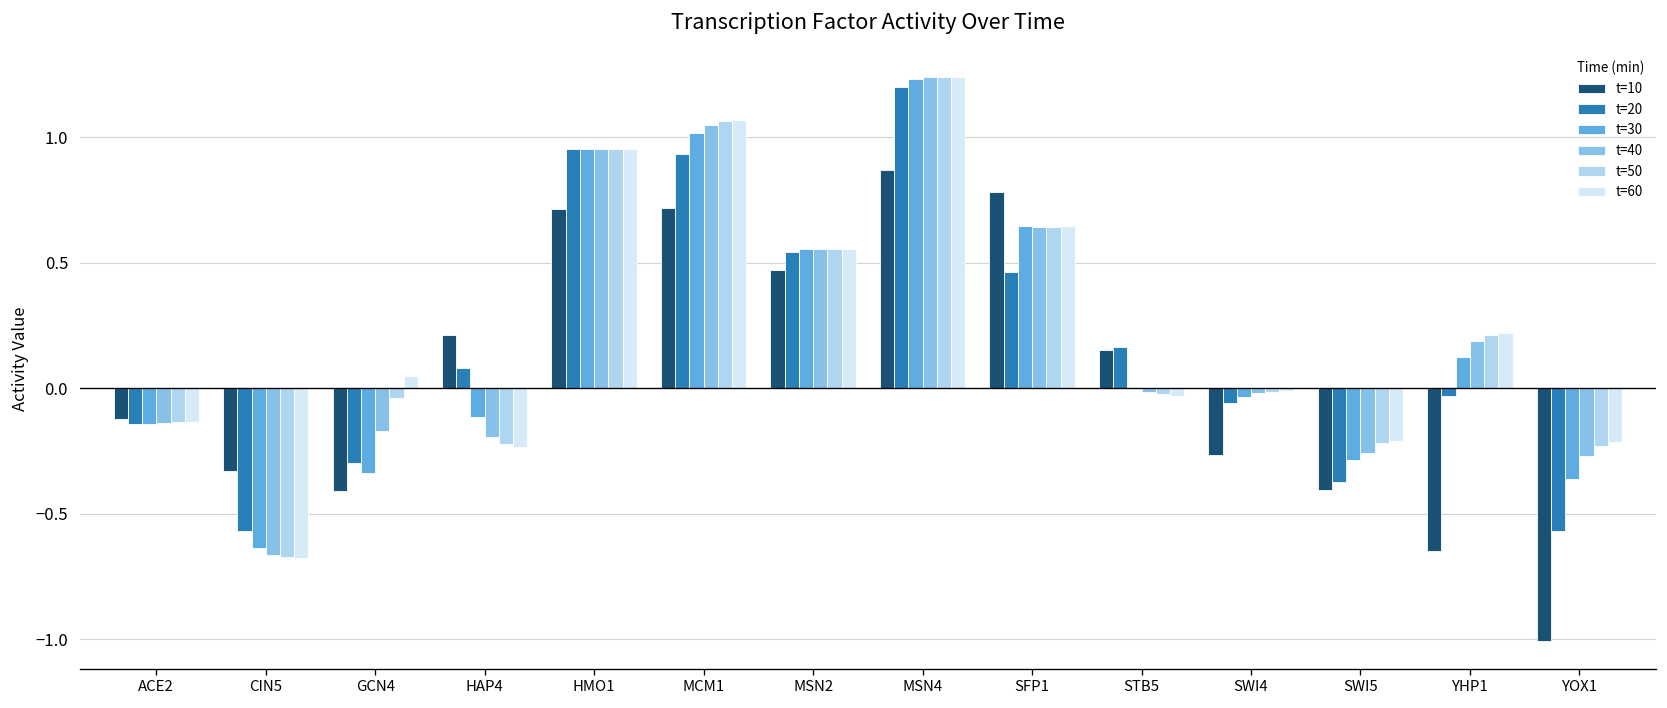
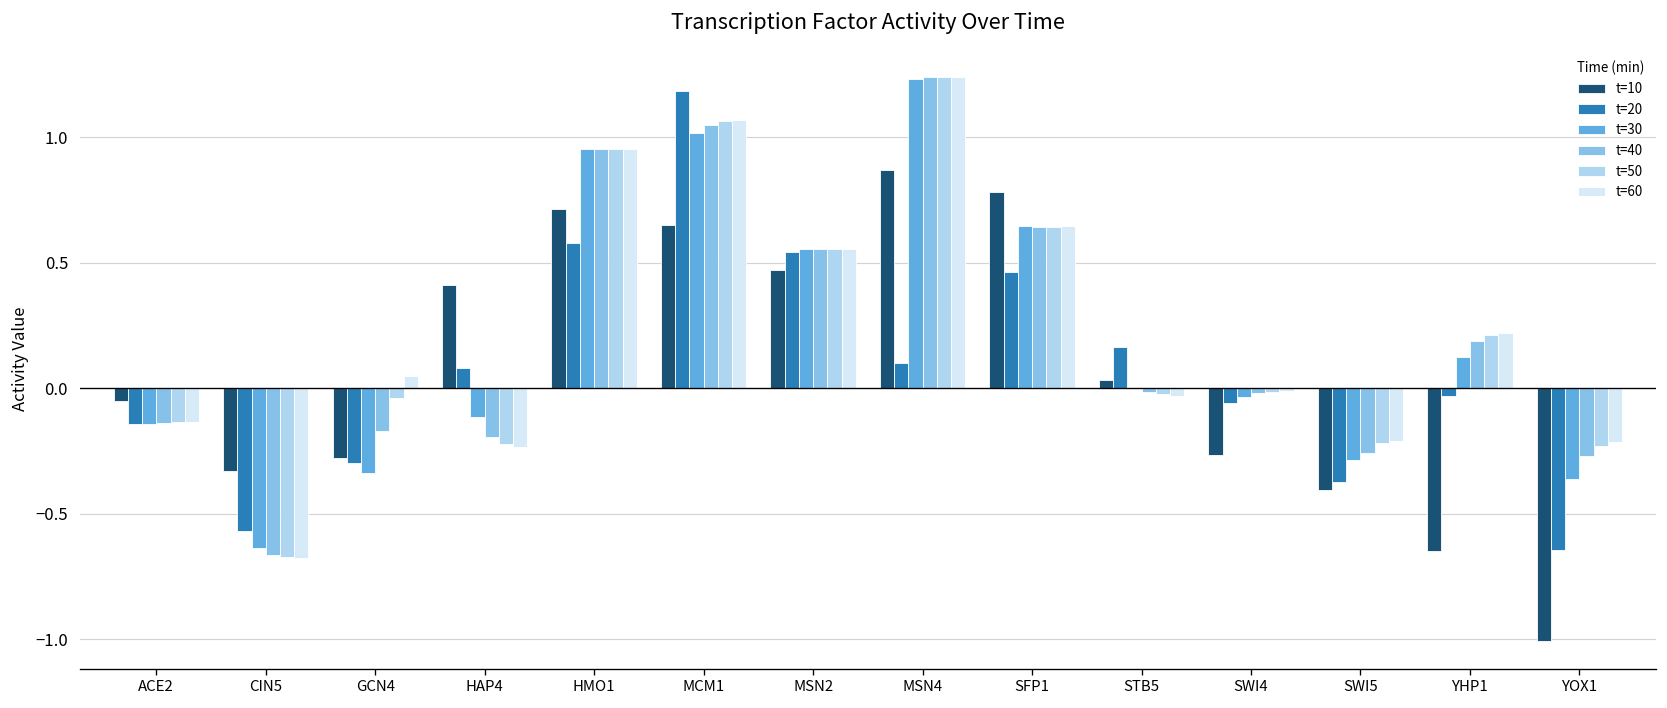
t=10, ACE2: -0.12 -> -0.05
t=10, GCN4: -0.41 -> -0.28
t=10, HAP4: 0.21 -> 0.41
t=20, HMO1: 0.95 -> 0.58
t=10, MCM1: 0.72 -> 0.65
t=20, MCM1: 0.93 -> 1.18
t=20, MSN4: 1.20 -> 0.10
t=10, STB5: 0.15 -> 0.03
t=20, YOX1: -0.57 -> -0.64
